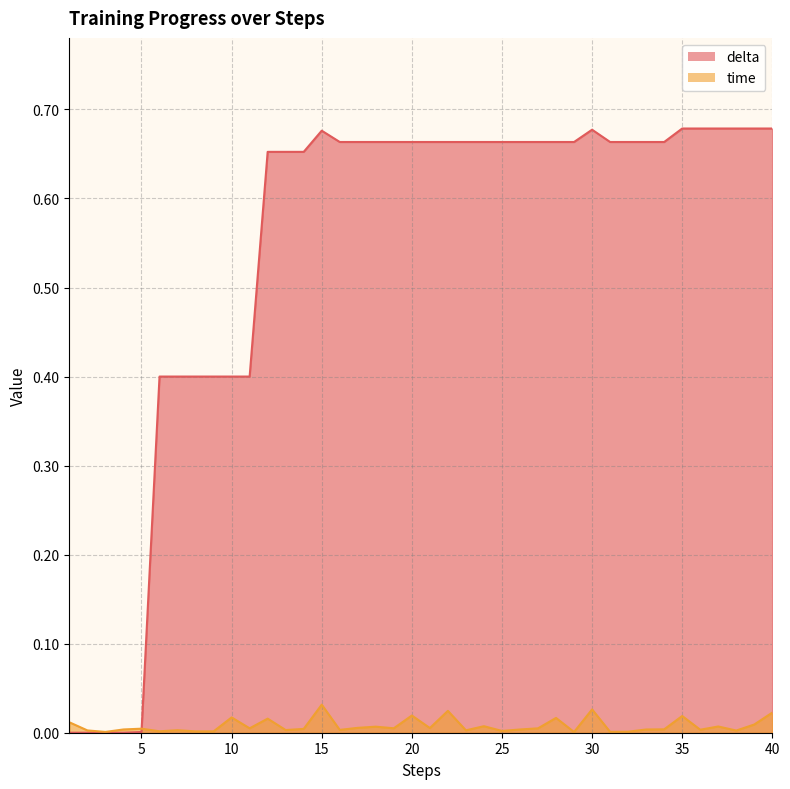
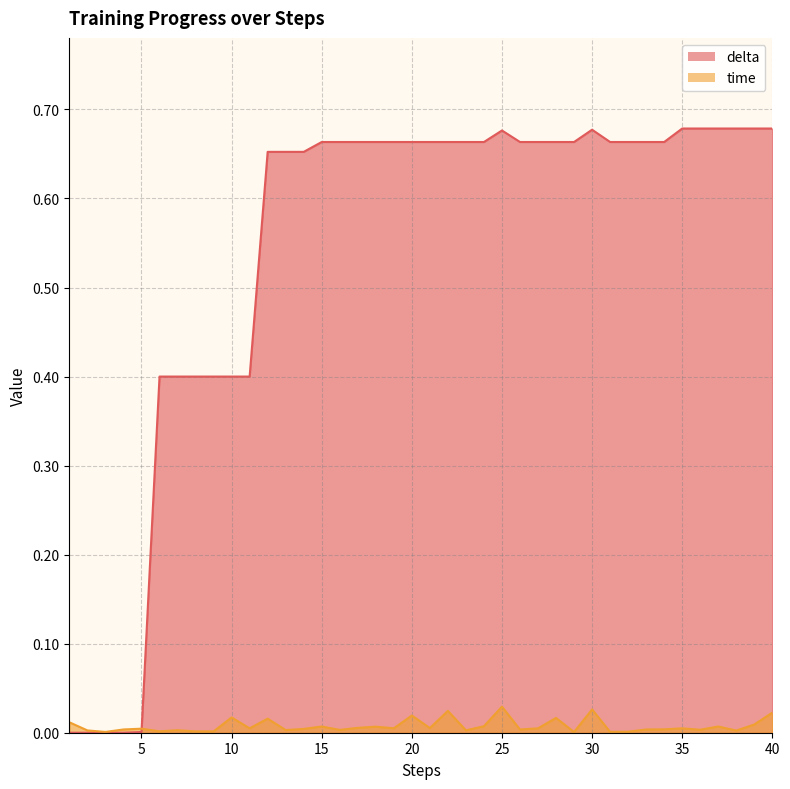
delta, 15: 0.68 -> 0.66
time, 15: 0.03 -> 0.01
delta, 25: 0.66 -> 0.68
time, 25: 0.00 -> 0.03
time, 35: 0.02 -> 0.00
